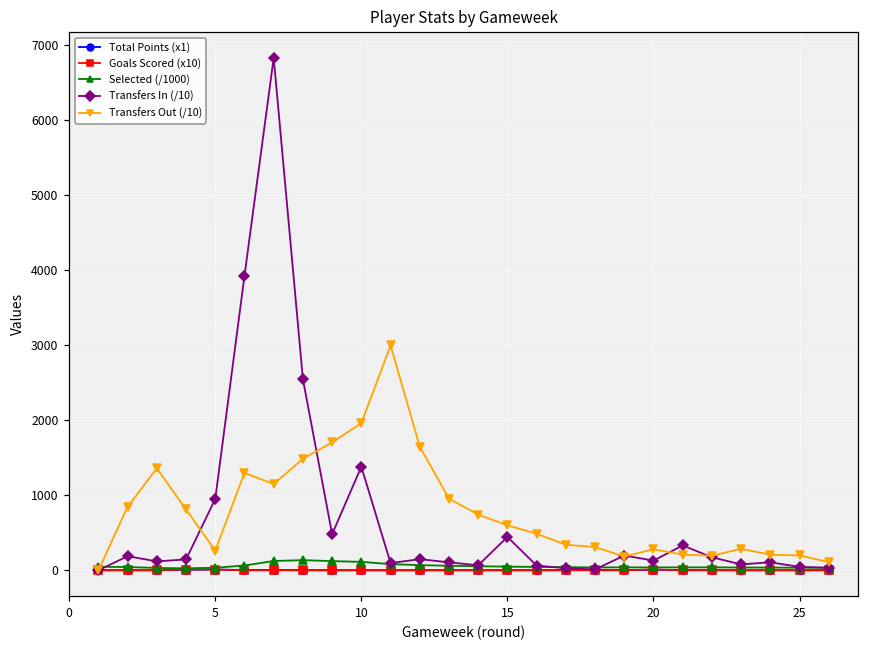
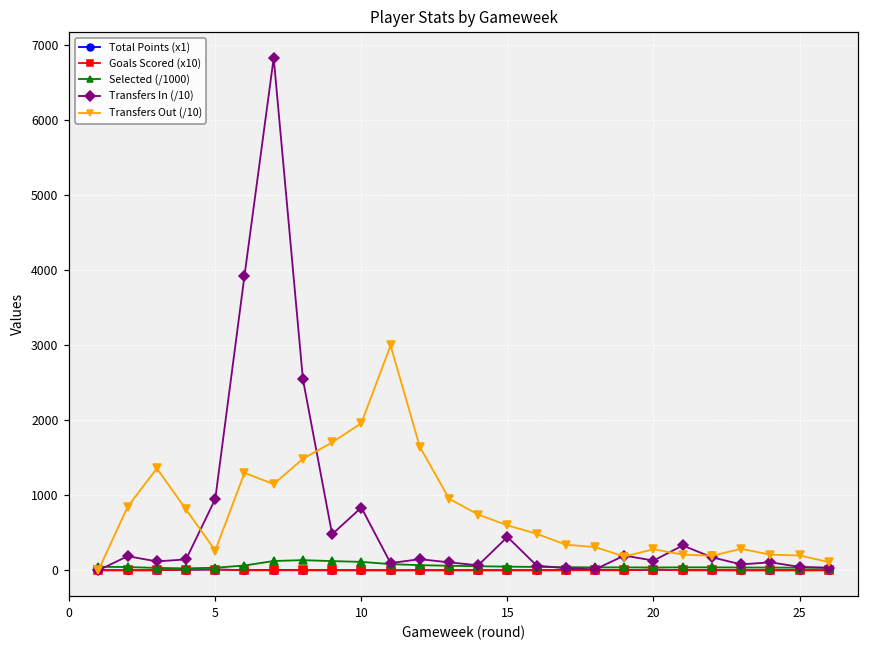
Transfers In (/10), 10: 1400 -> 800
